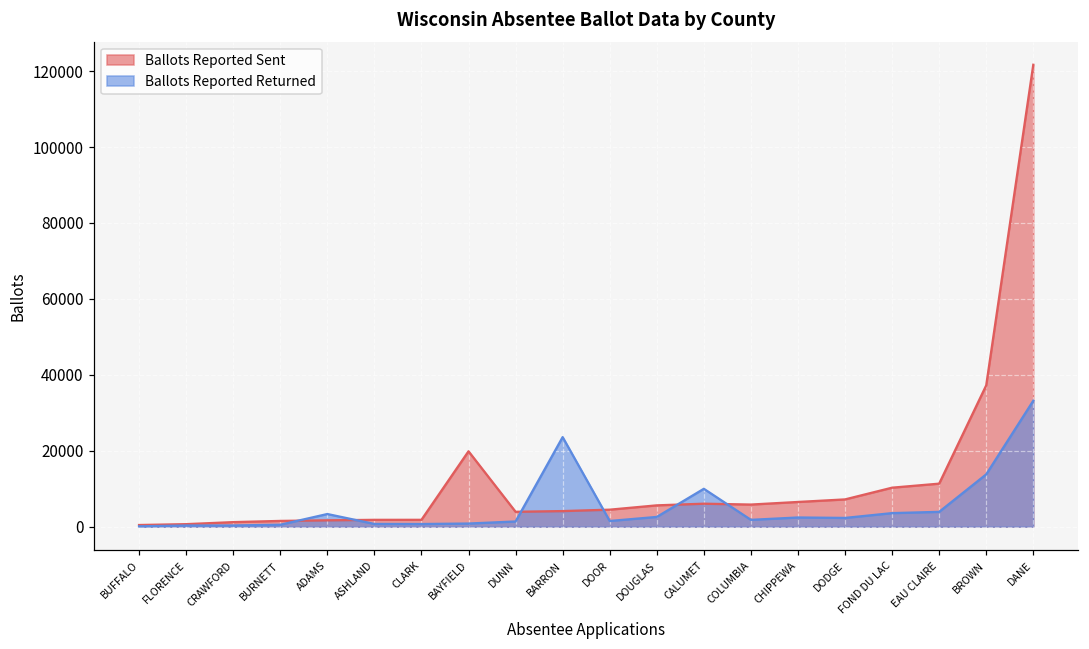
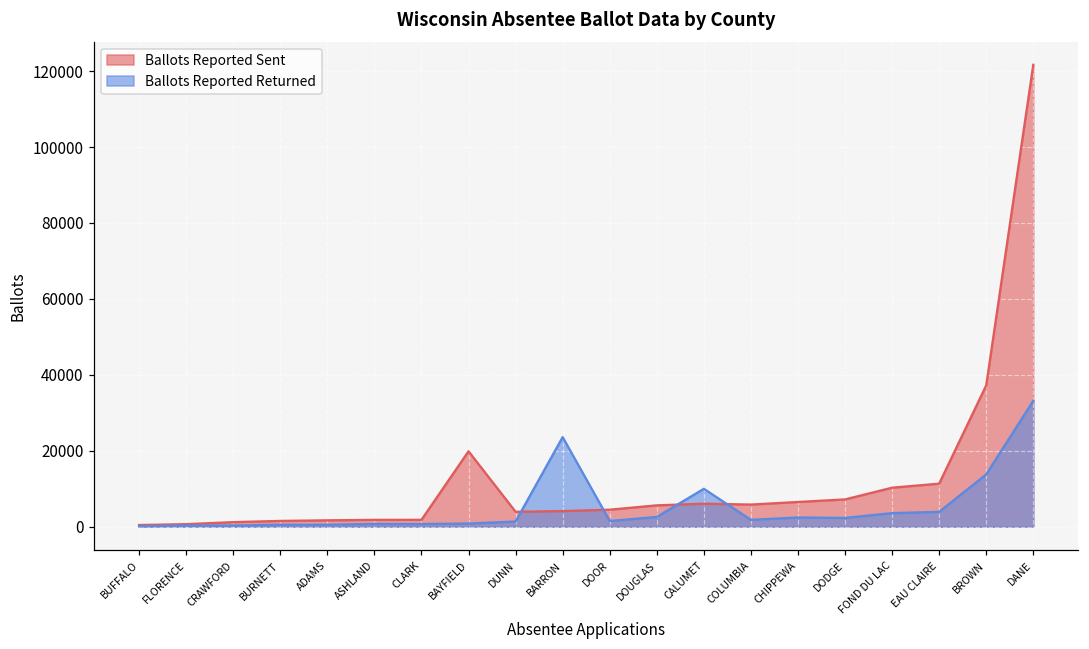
Ballots Reported Returned, ADAMS: 3000 -> 1000
